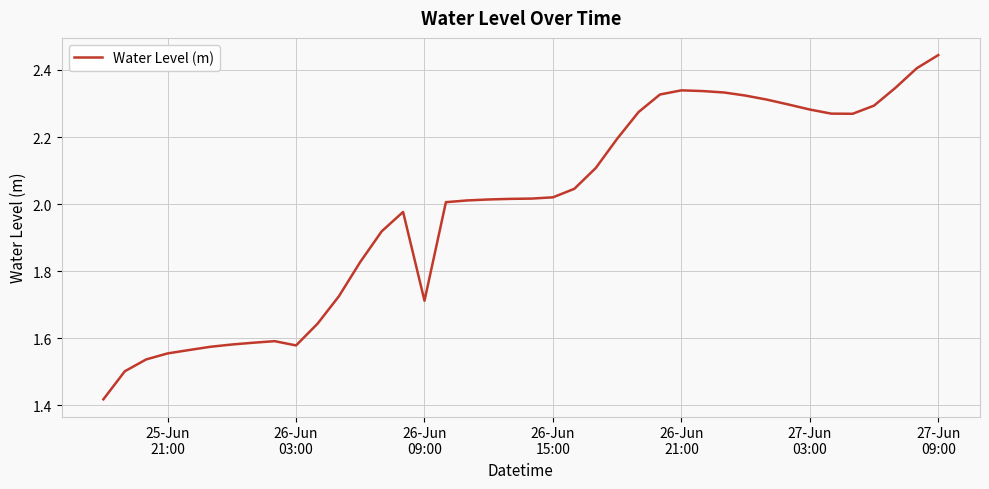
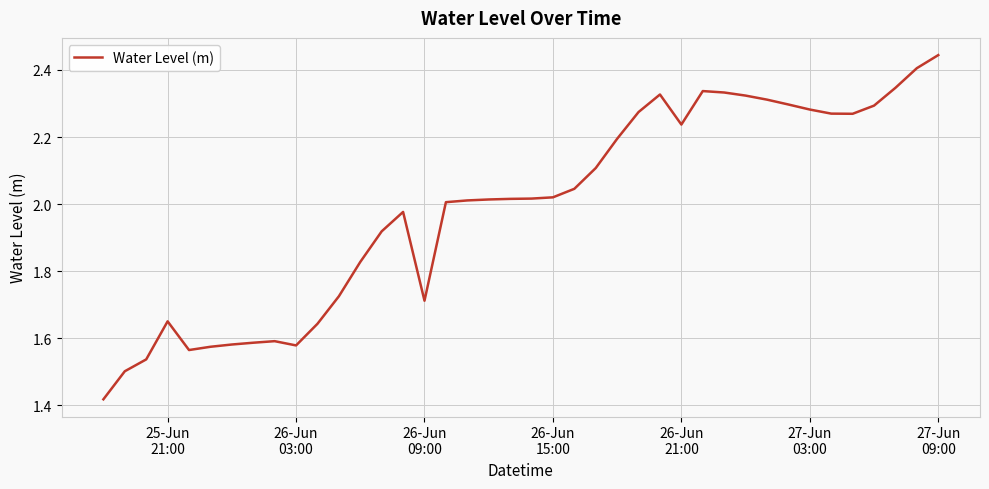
25-Jun 21:00: 1.55 -> 1.65
26-Jun 21:00: 2.34 -> 2.24
